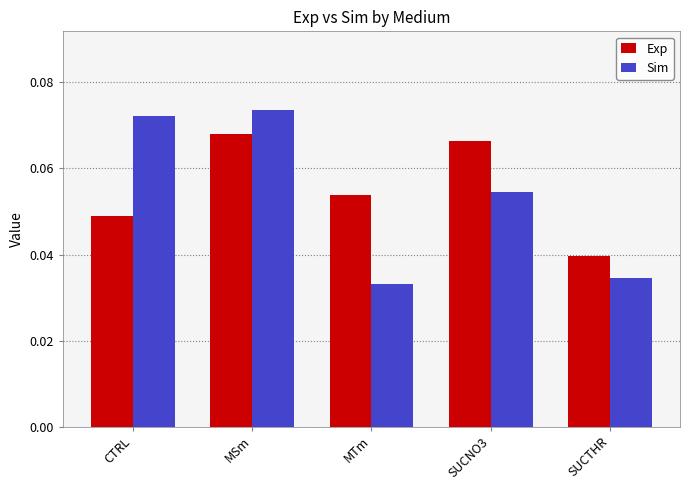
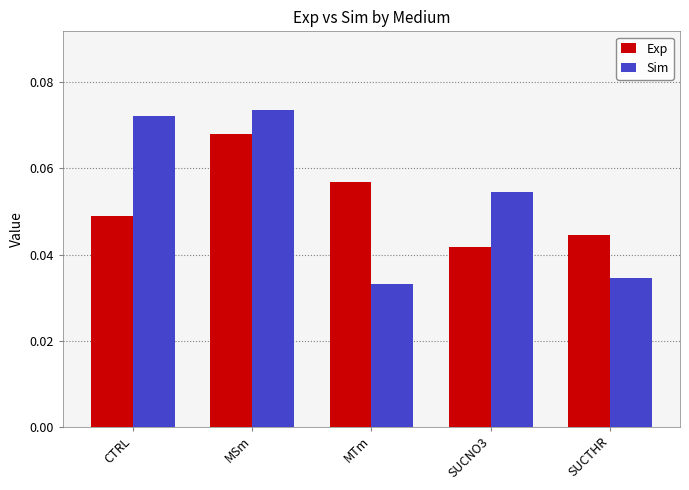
Exp, MTm: 0.054 -> 0.057
Exp, SUCNO3: 0.066 -> 0.042
Exp, SUCTHR: 0.040 -> 0.045
